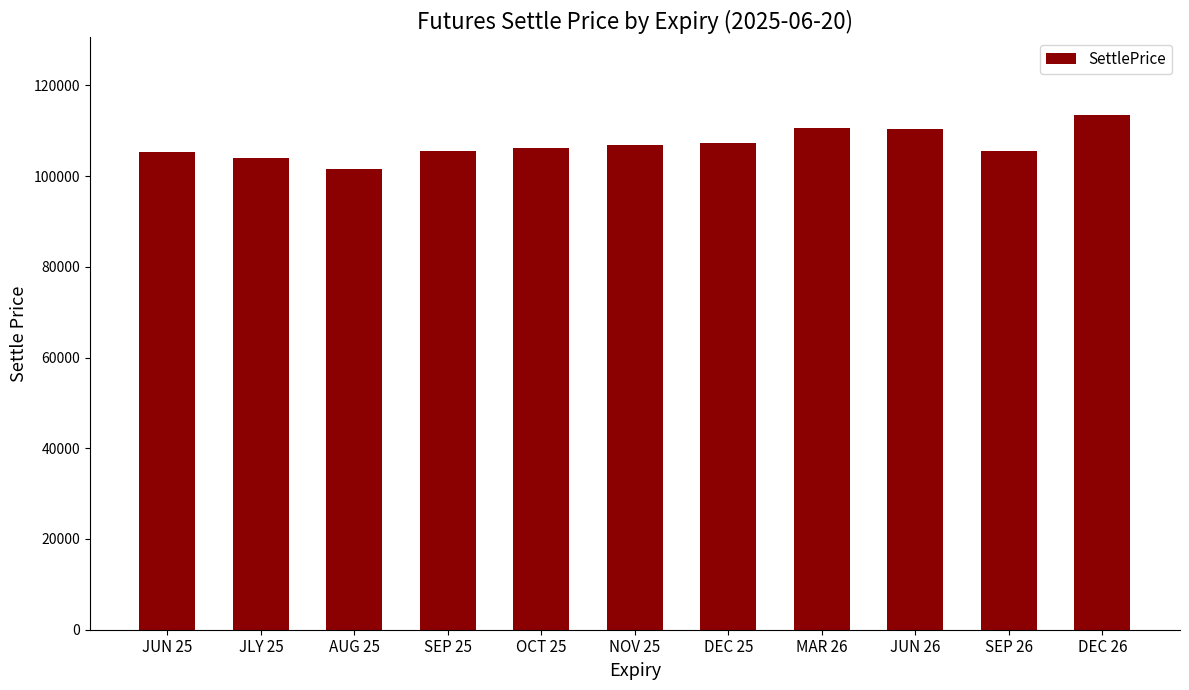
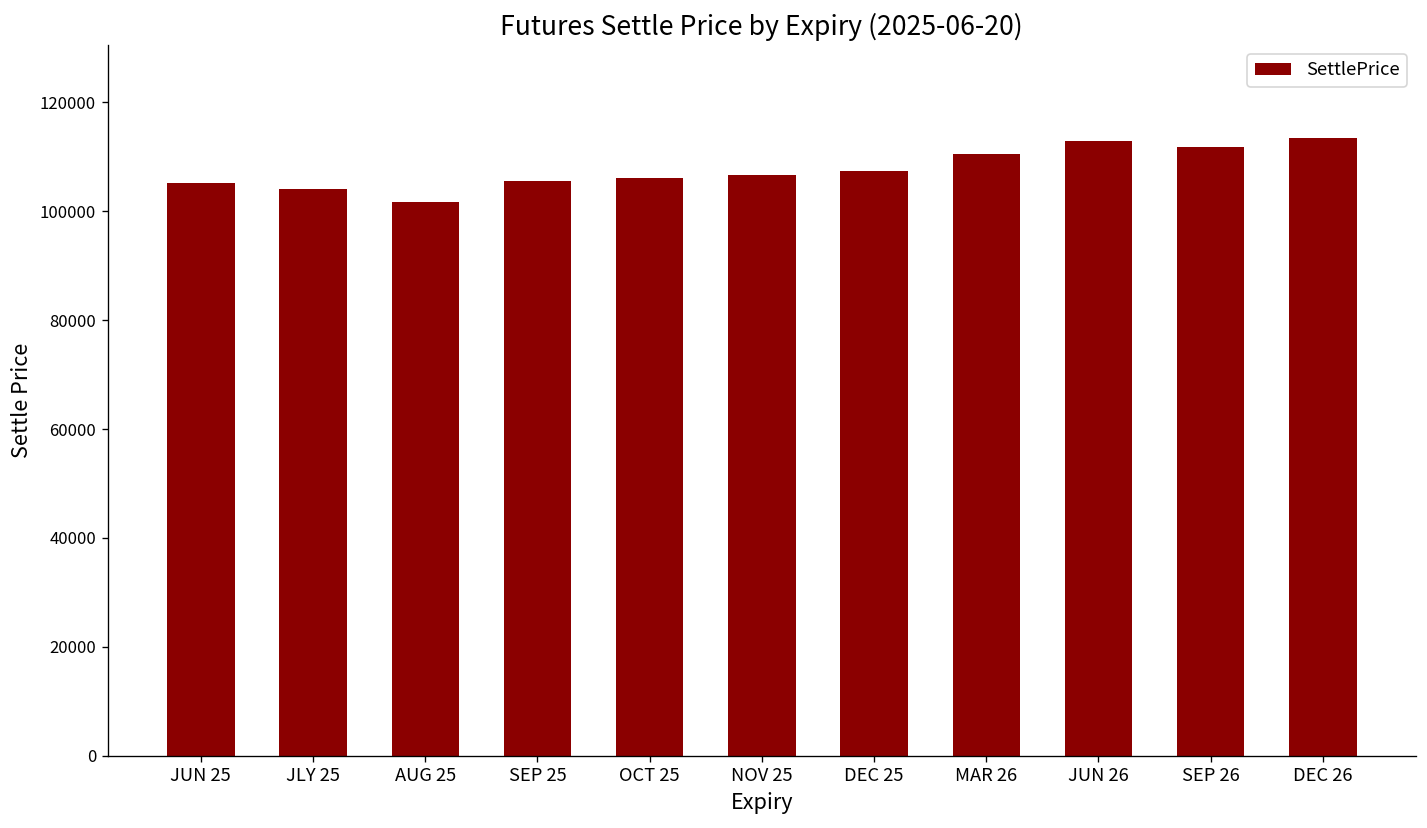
JUN 26: 110000 -> 113000
SEP 26: 106000 -> 112000
